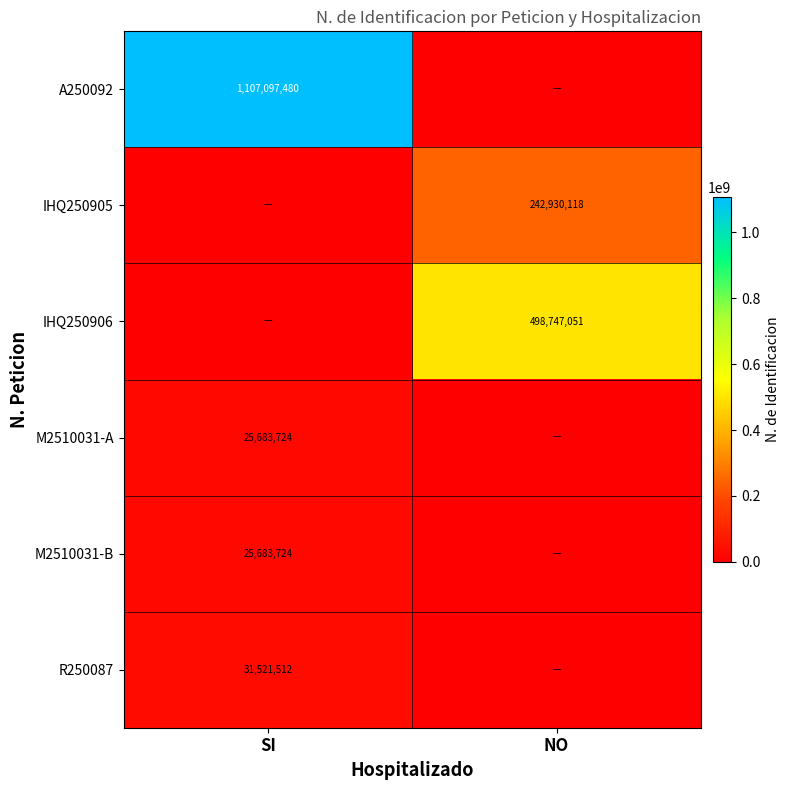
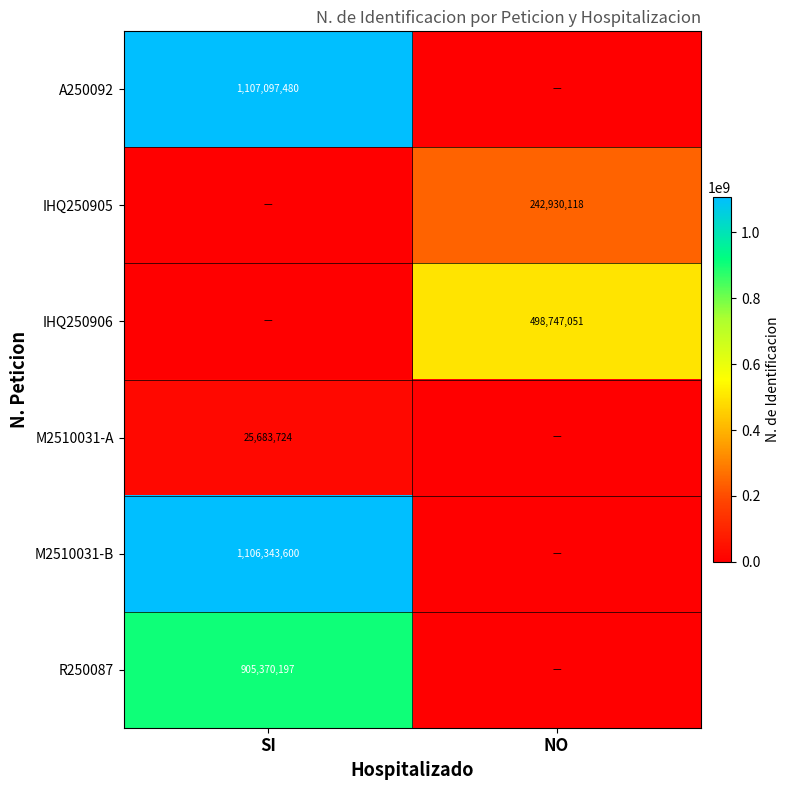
M2510031-B, SI: 25,683,724 -> 1,106,343,600
R250087, SI: 31,521,512 -> 905,370,197
